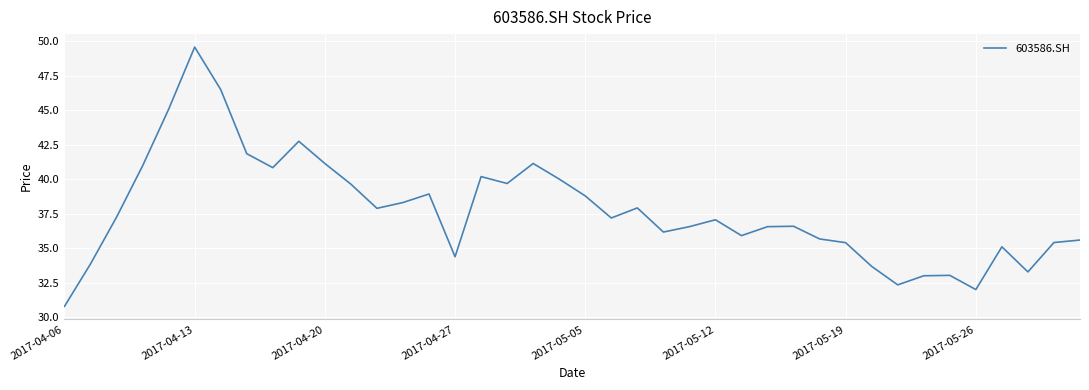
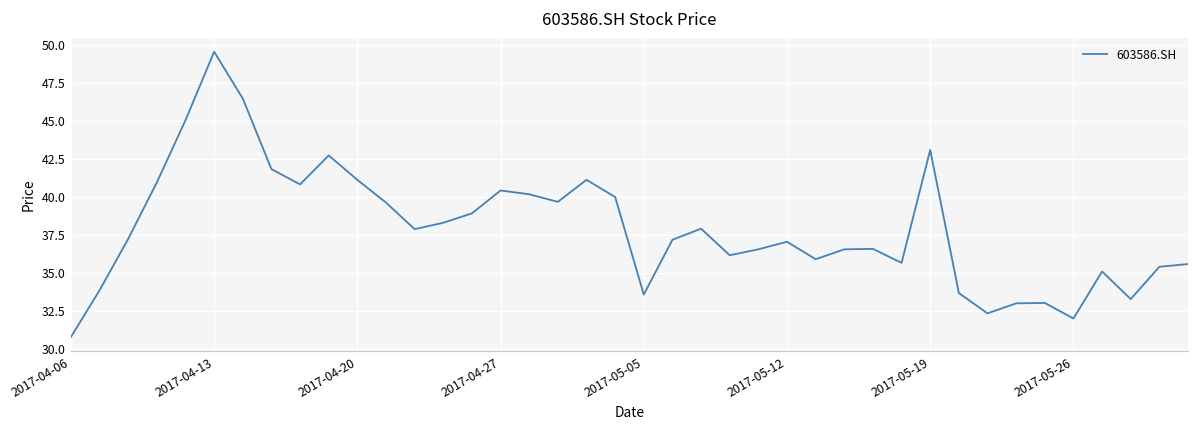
2017-04-27: 34.4 -> 40.4
2017-05-05: 38.8 -> 33.6
2017-05-19: 35.4 -> 43.1
